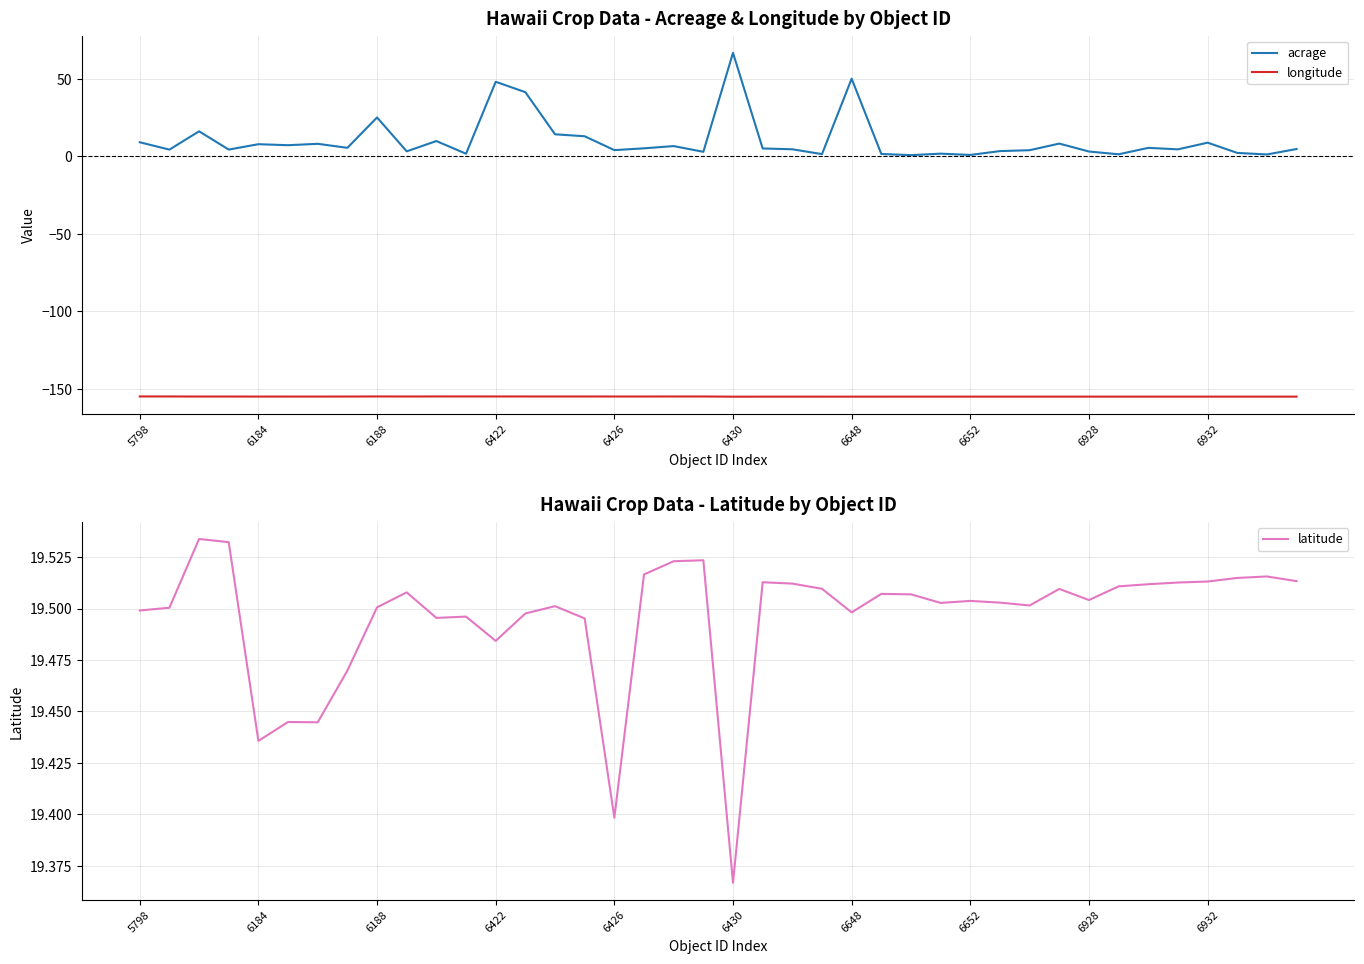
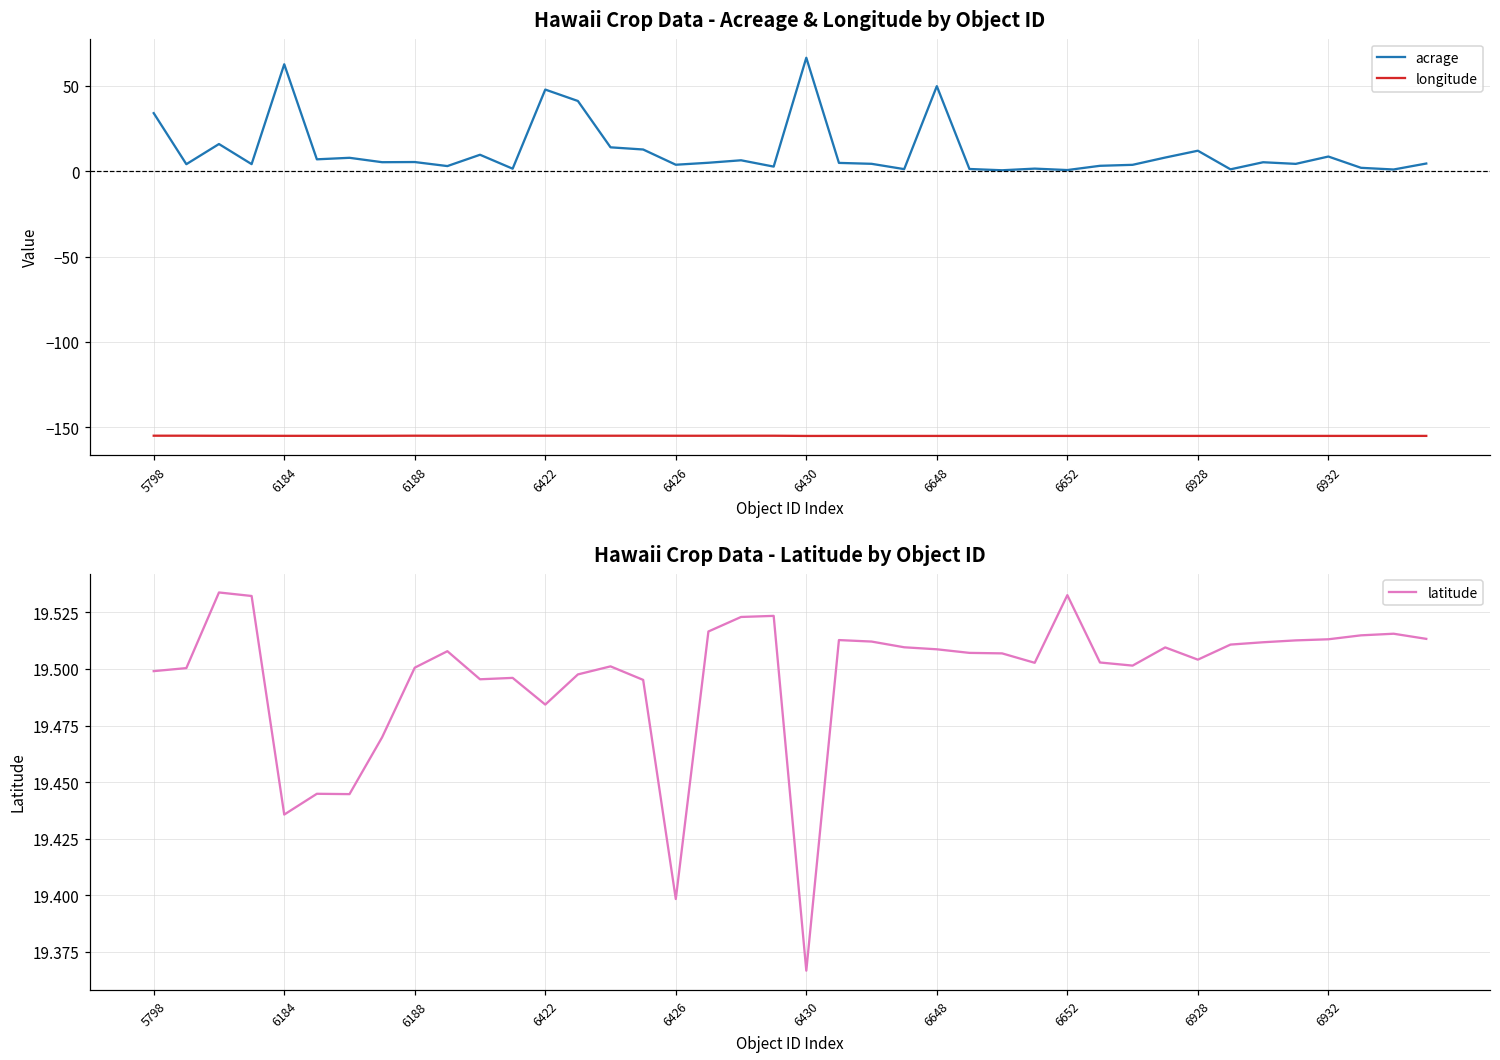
Hawaii Crop Data - Acreage & Longitude by Object ID, acrage, 5798: 9 -> 34
Hawaii Crop Data - Acreage & Longitude by Object ID, acrage, 6184: 8 -> 63
Hawaii Crop Data - Acreage & Longitude by Object ID, acrage, 6188: 25 -> 5
Hawaii Crop Data - Acreage & Longitude by Object ID, acrage, 6928: 3 -> 12
Hawaii Crop Data - Latitude by Object ID, 6648: 19.498 -> 19.509
Hawaii Crop Data - Latitude by Object ID, 6652: 19.504 -> 19.533
